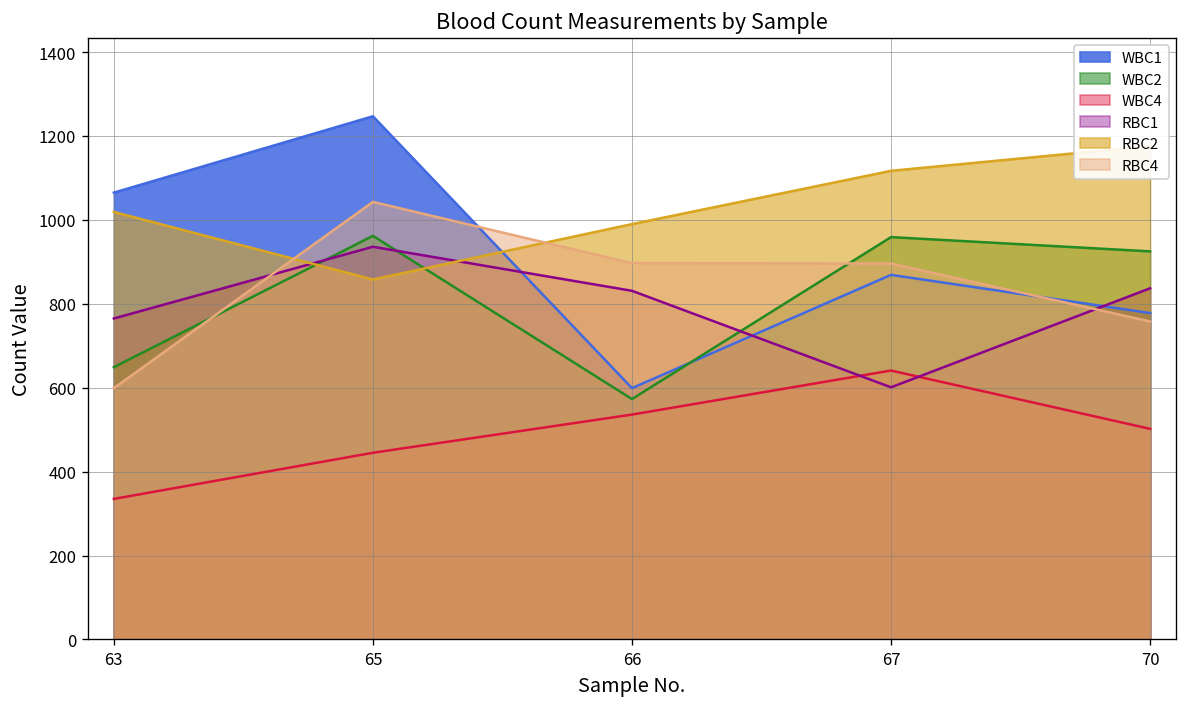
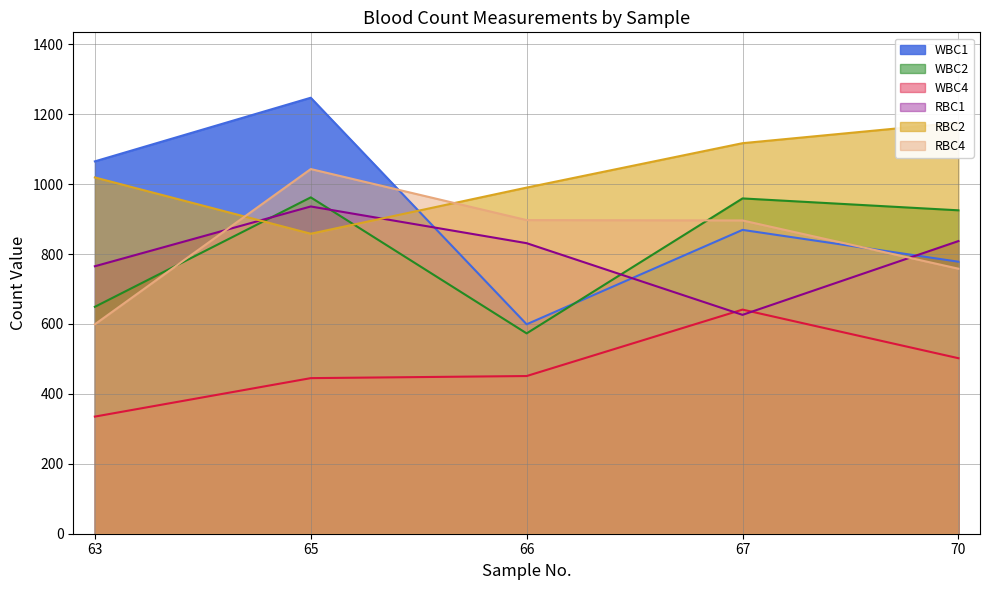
WBC4, 66: 540 -> 450
RBC1, 67: 600 -> 630
